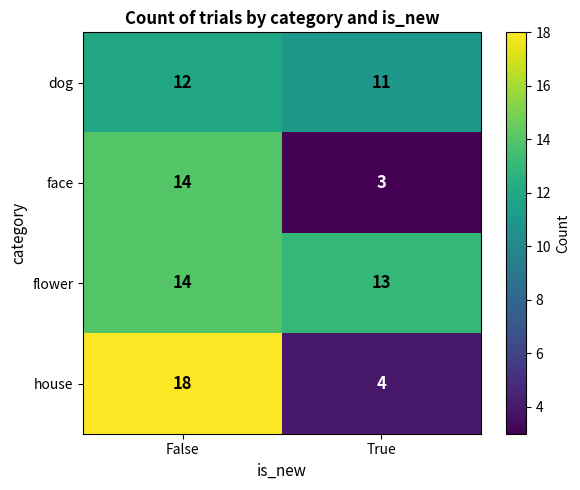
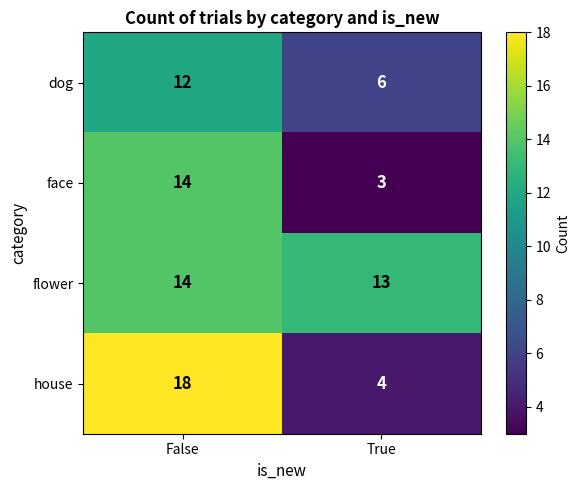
dog, True: 11 -> 6
